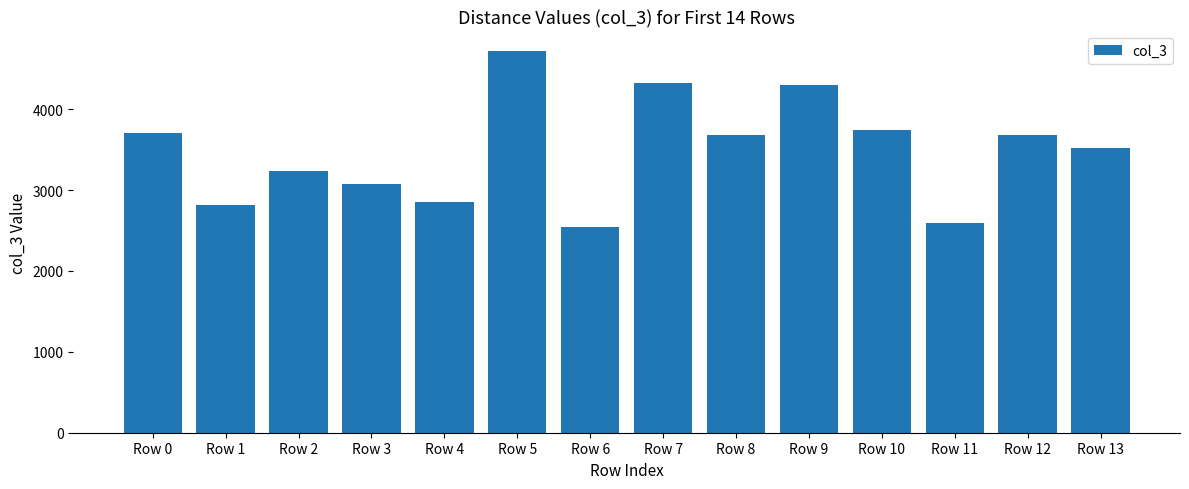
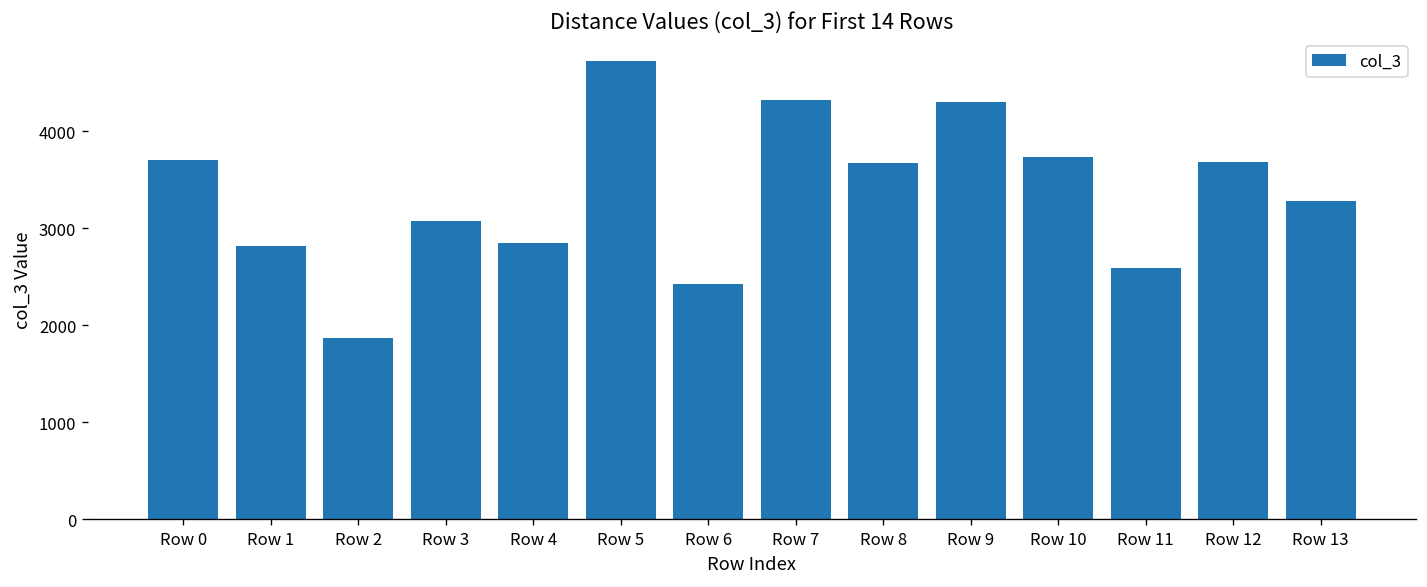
Row 2: 3200 -> 1900
Row 6: 2500 -> 2400
Row 13: 3500 -> 3300
